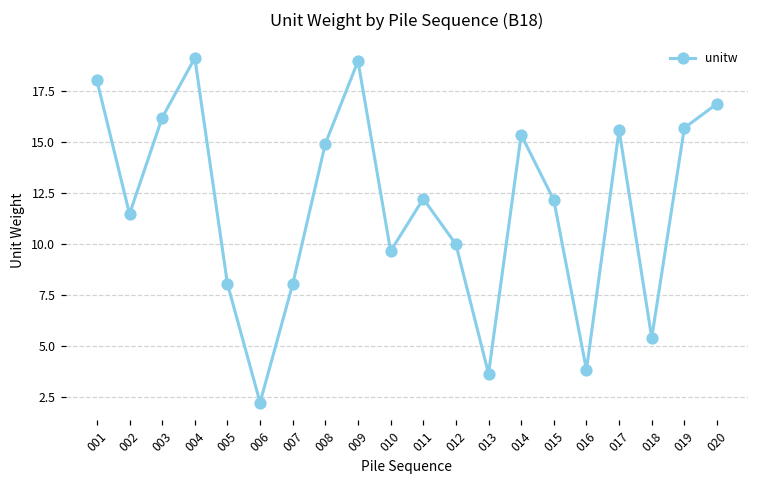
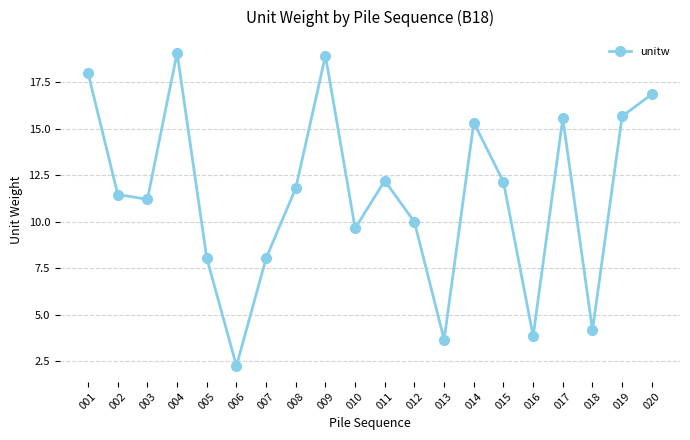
003: 16.2 -> 11.2
008: 14.9 -> 11.8
018: 5.4 -> 4.2
